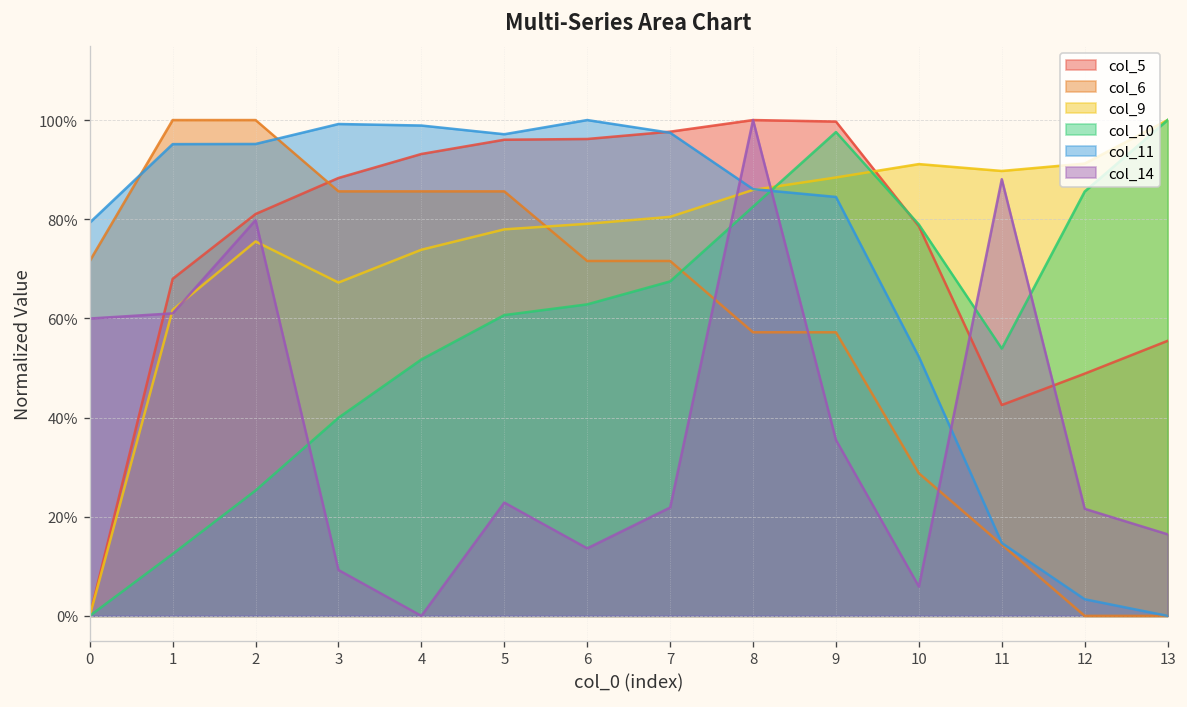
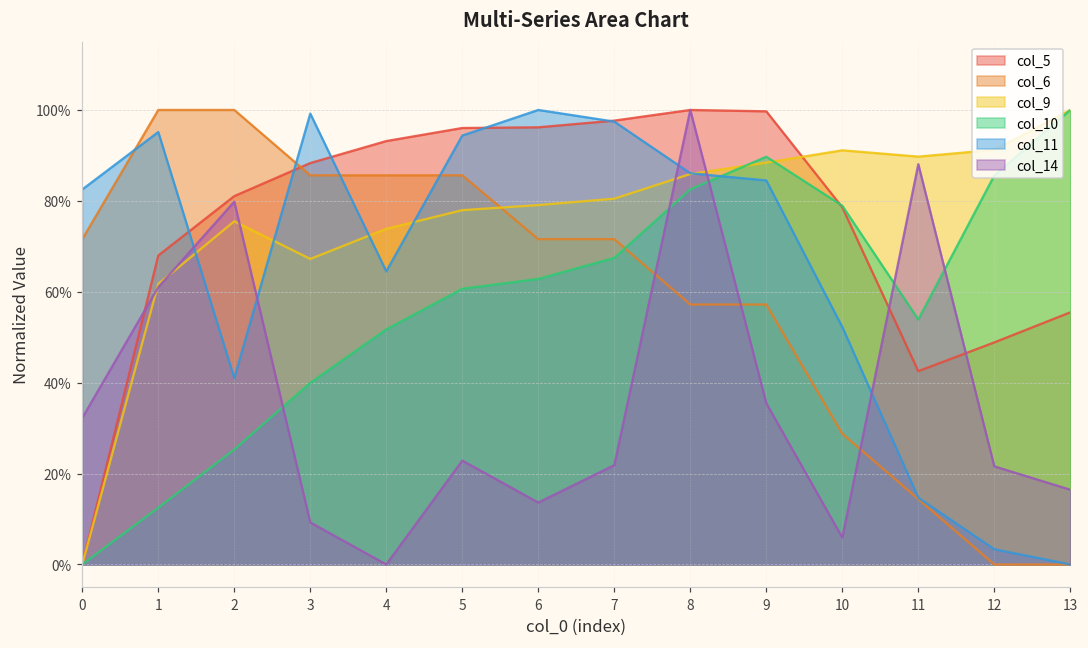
col_11, 0: 79% -> 83%
col_14, 0: 60% -> 32%
col_11, 2: 95% -> 41%
col_11, 4: 99% -> 64%
col_11, 5: 97% -> 94%
col_10, 9: 98% -> 90%
